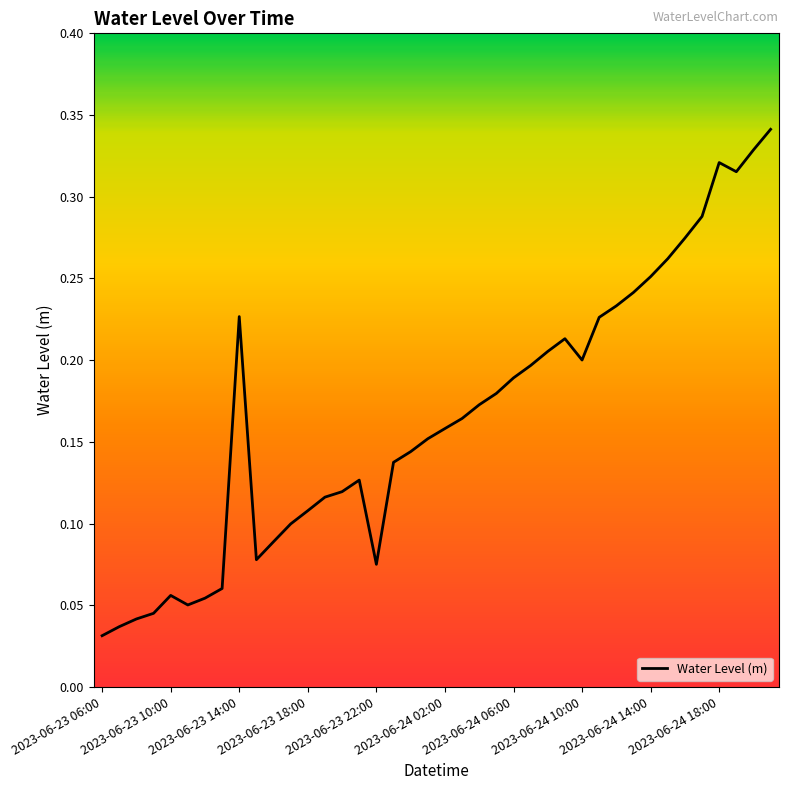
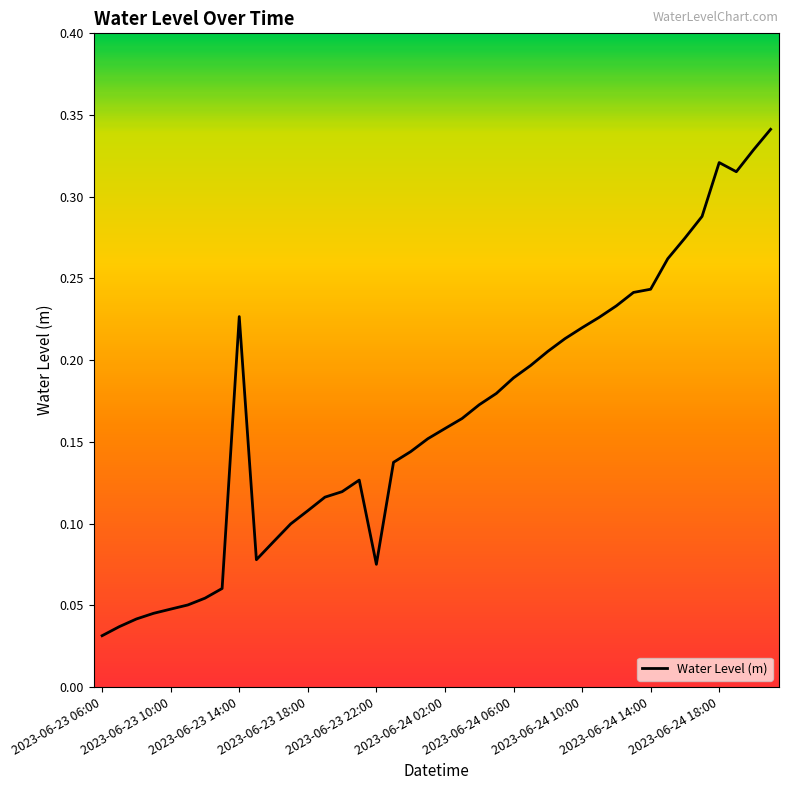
2023-06-23 10:00: 0.056 -> 0.048
2023-06-24 10:00: 0.200 -> 0.220
2023-06-24 14:00: 0.251 -> 0.243
